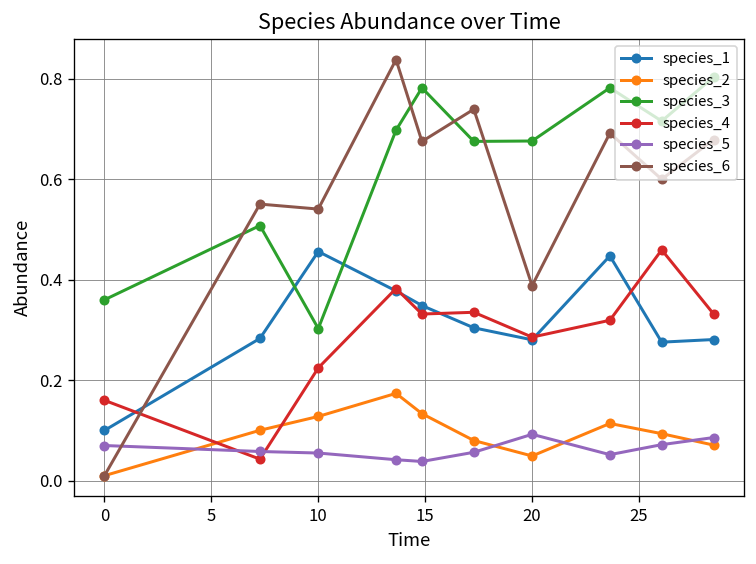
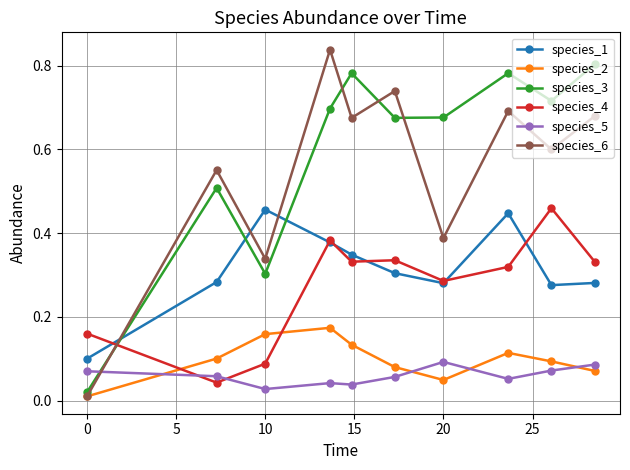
species_3, 0: 0.36 -> 0.02
species_2, 10: 0.13 -> 0.16
species_4, 10: 0.22 -> 0.09
species_5, 10: 0.06 -> 0.03
species_6, 10: 0.54 -> 0.34
